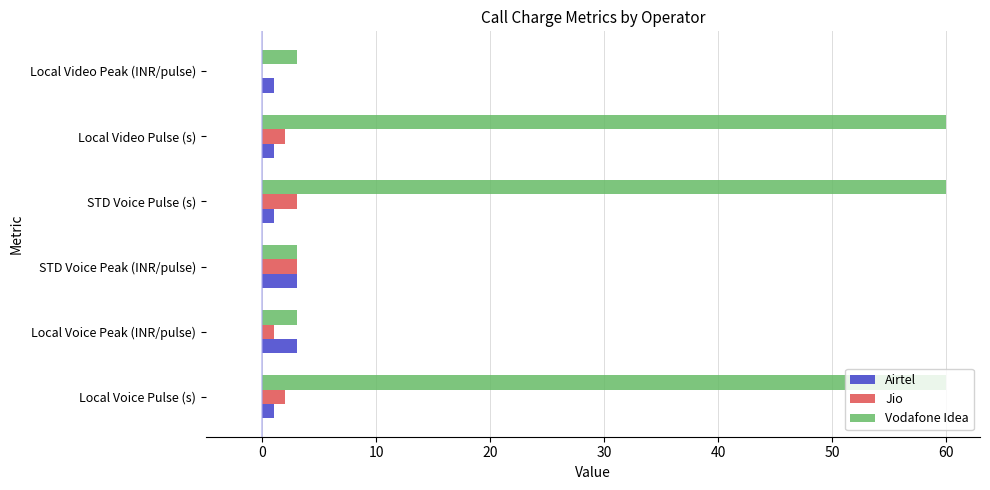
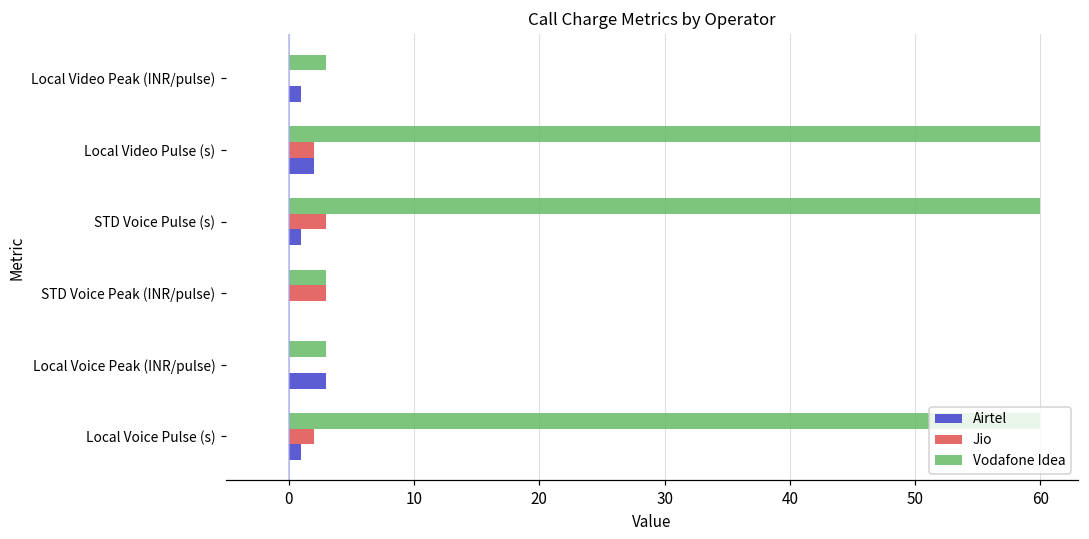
Airtel, Local Video Pulse (s): 1 -> 2
Airtel, STD Voice Peak (INR/pulse): 3 -> 0
Jio, Local Voice Peak (INR/pulse): 1 -> 0
